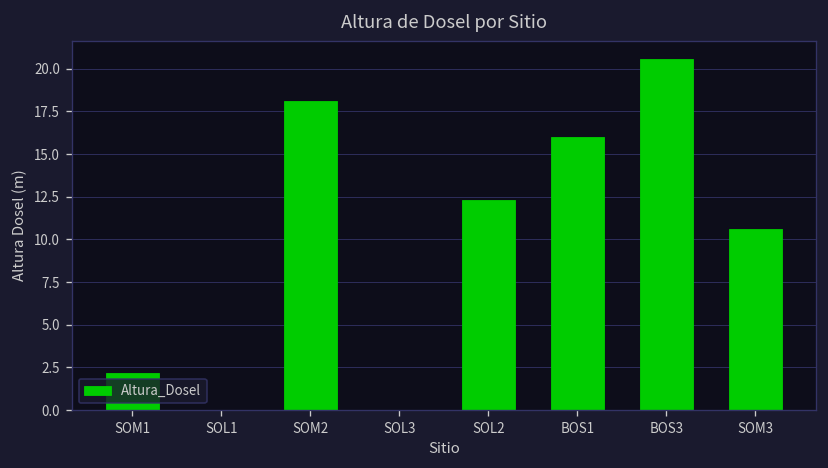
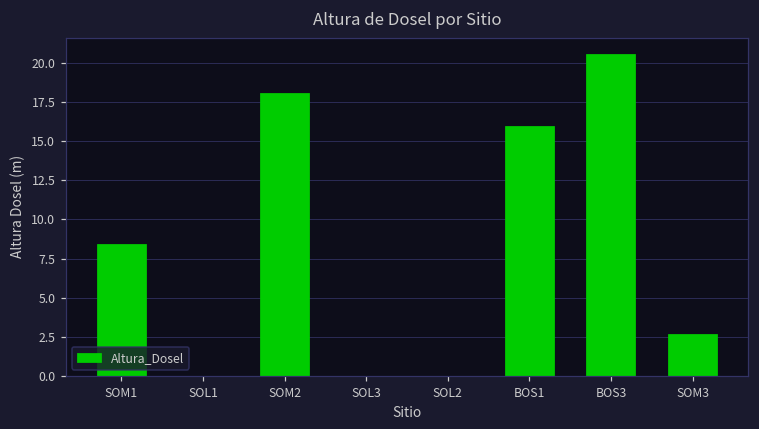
SOM1: 2.2 -> 8.4
SOL2: 12.3 -> 0.0
SOM3: 10.6 -> 2.7
